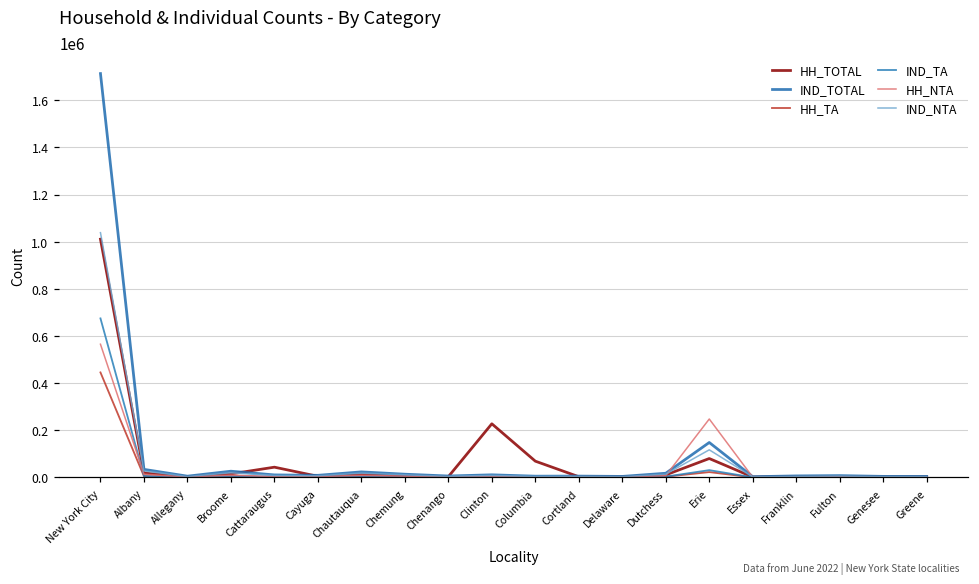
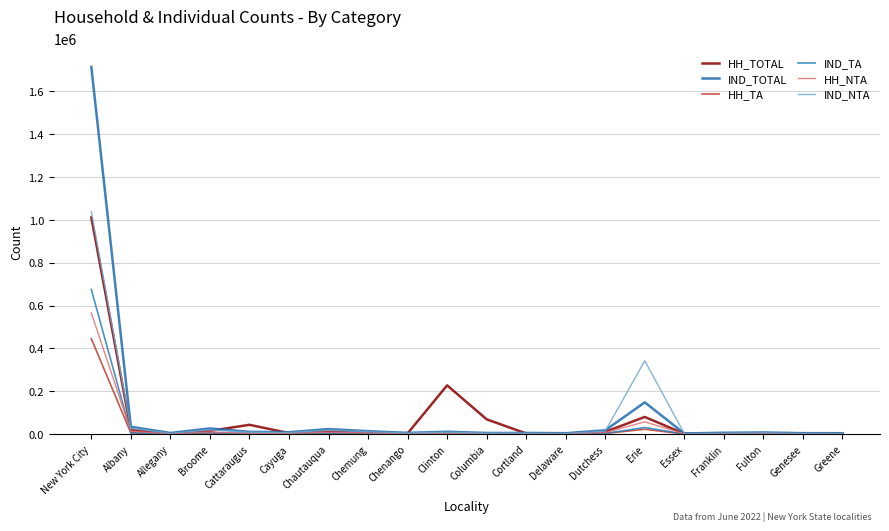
HH_NTA, Erie: 250000 -> 60000
IND_NTA, Erie: 120000 -> 340000
